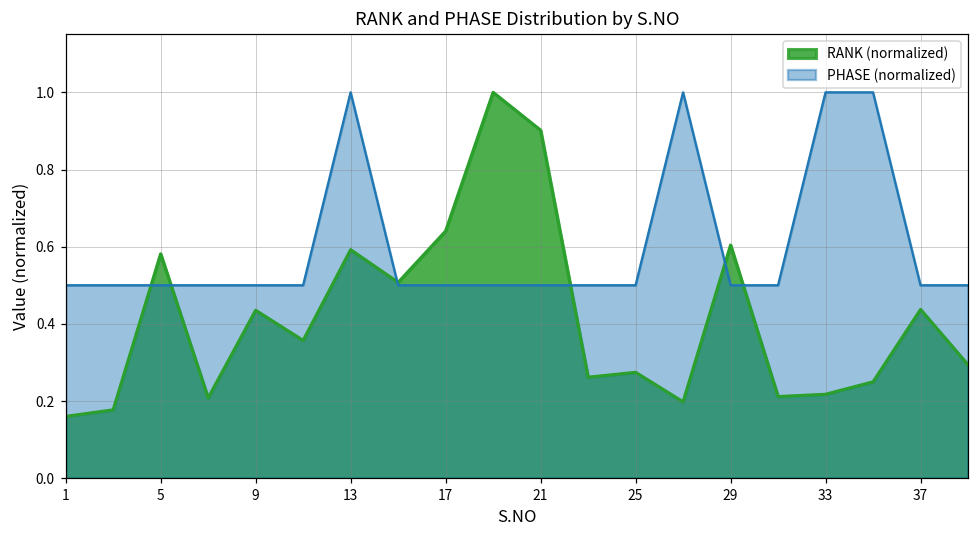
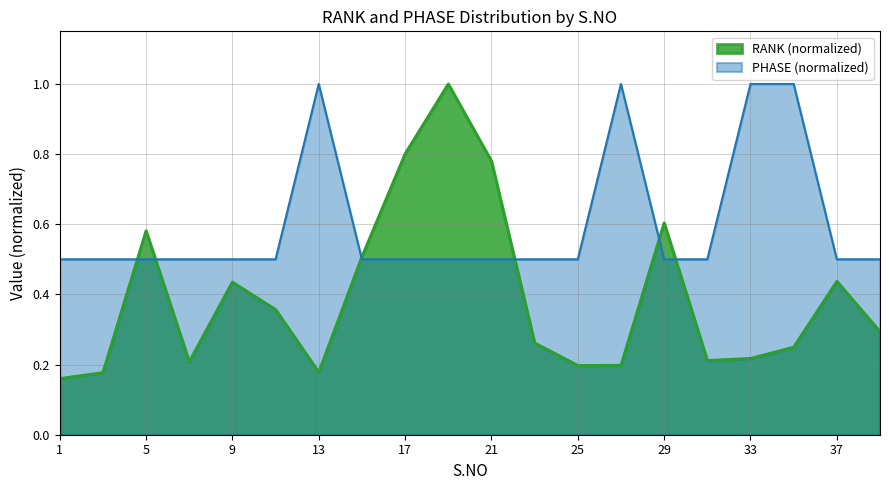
RANK (normalized), 13: 0.59 -> 0.18
RANK (normalized), 17: 0.64 -> 0.80
RANK (normalized), 21: 0.90 -> 0.78
RANK (normalized), 25: 0.27 -> 0.20
